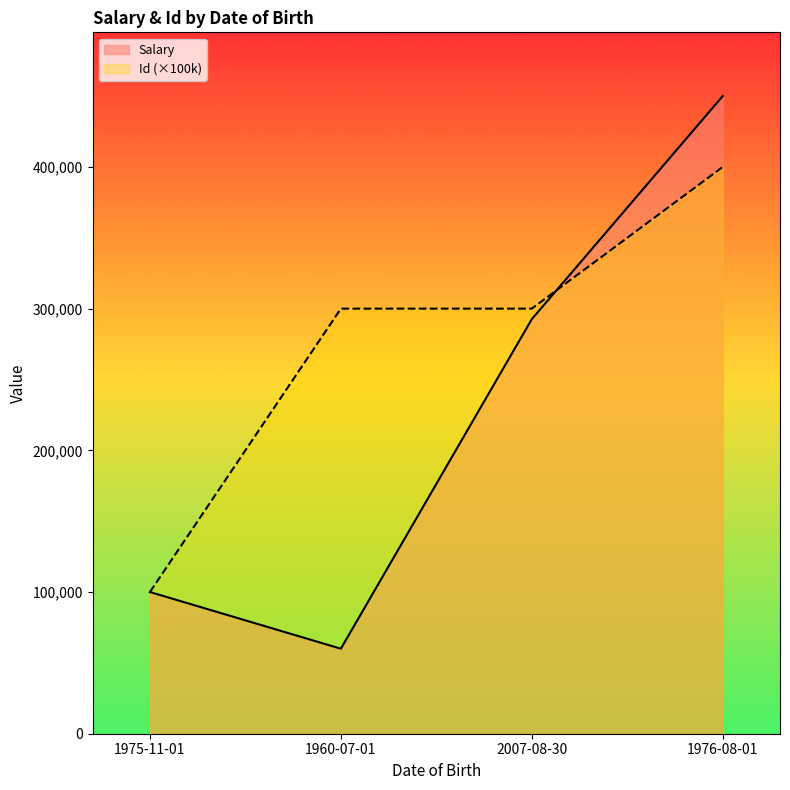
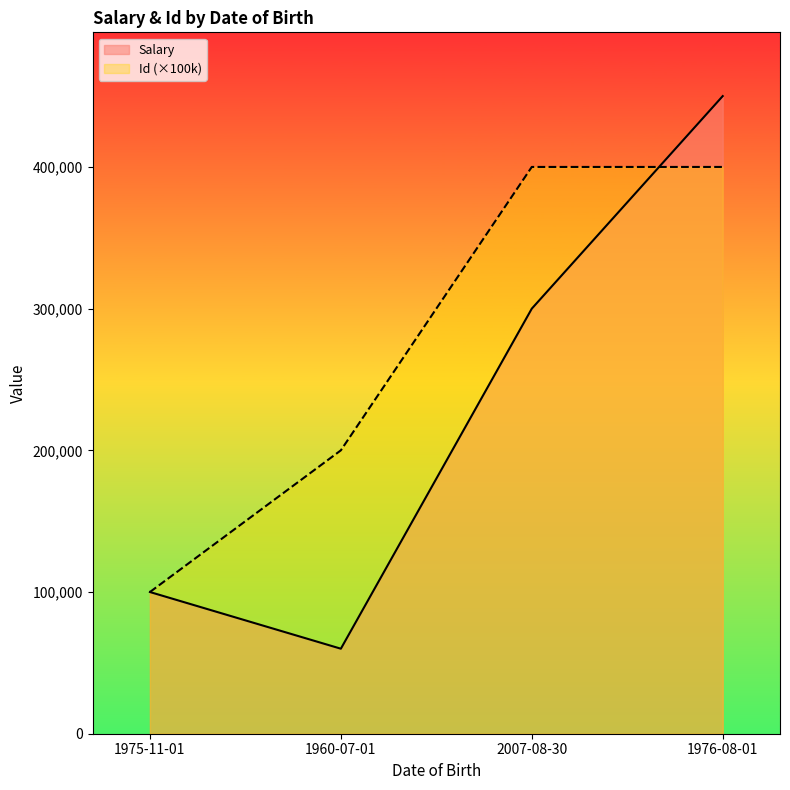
Id (×100k), 1960-07-01: 300,000 -> 200,000
Salary, 2007-08-30: 293,000 -> 300,000
Id (×100k), 2007-08-30: 300,000 -> 400,000
